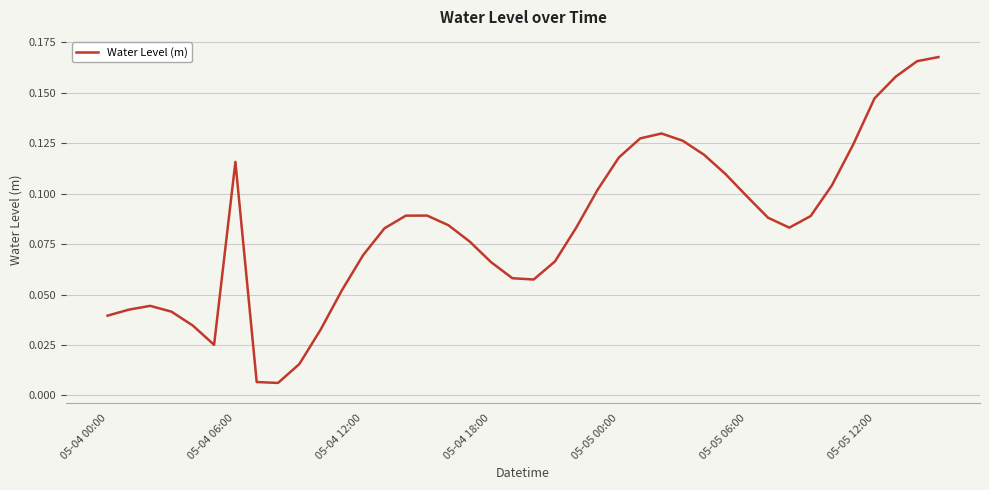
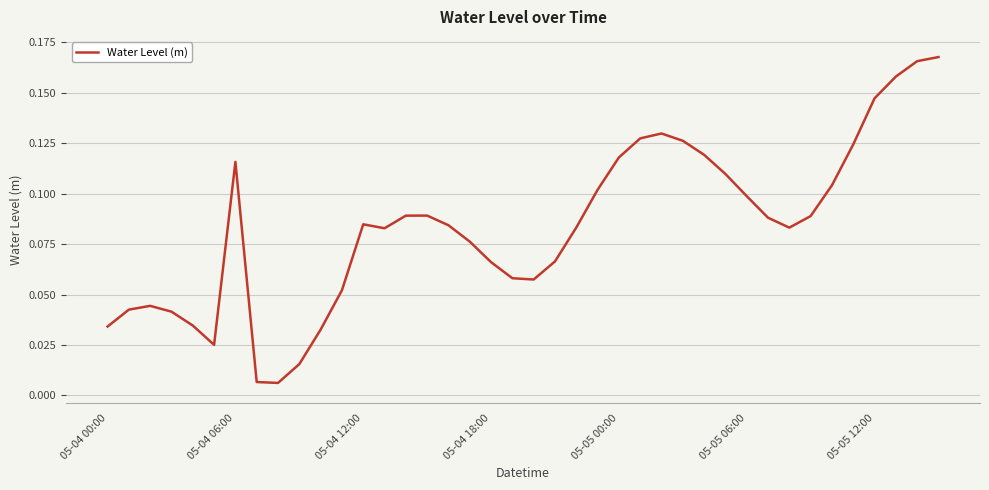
05-04 00:00: 0.040 -> 0.034
05-04 12:00: 0.070 -> 0.085
